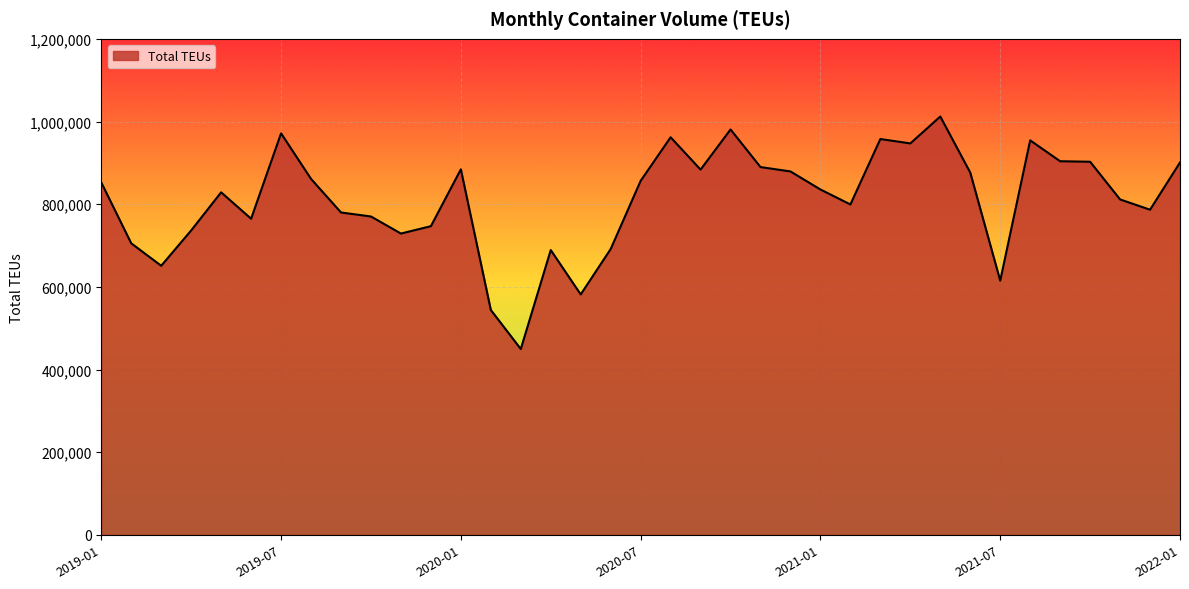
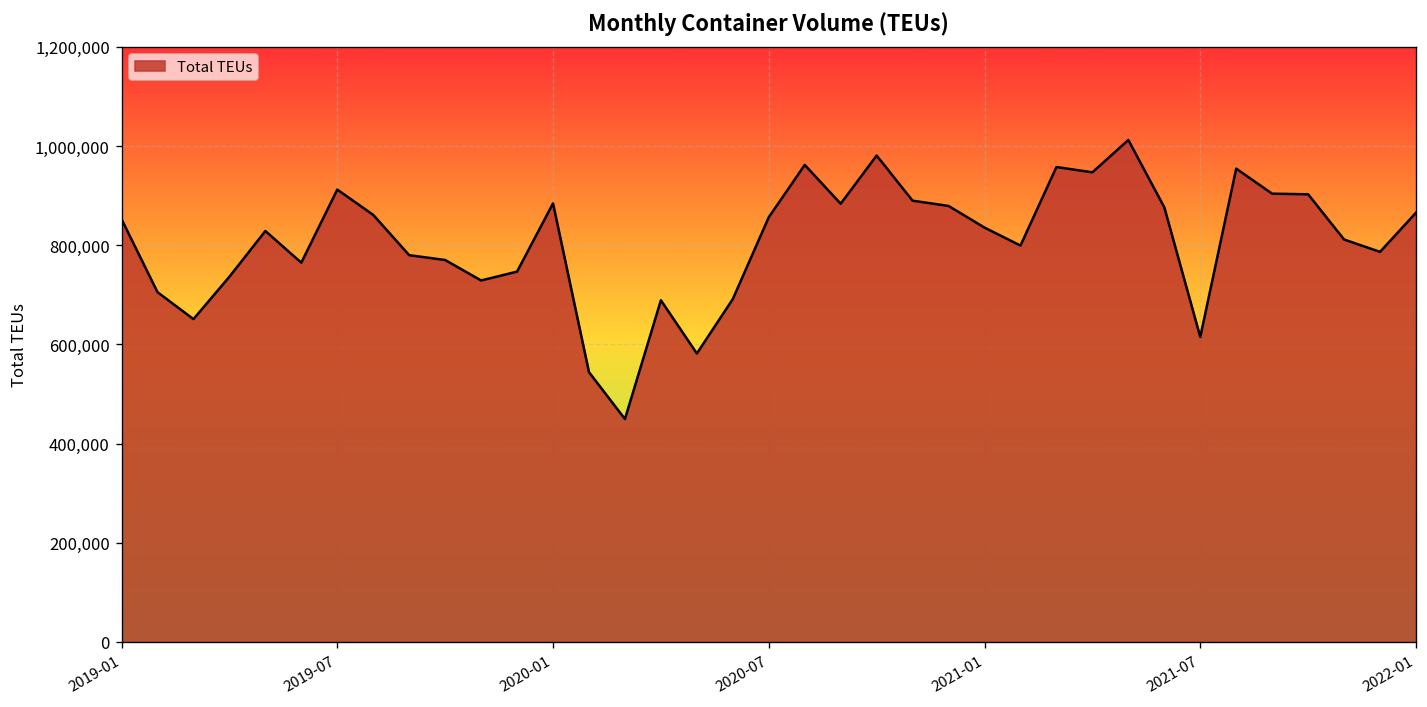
2019-07: 970,000 -> 910,000
2022-01: 900,000 -> 870,000
